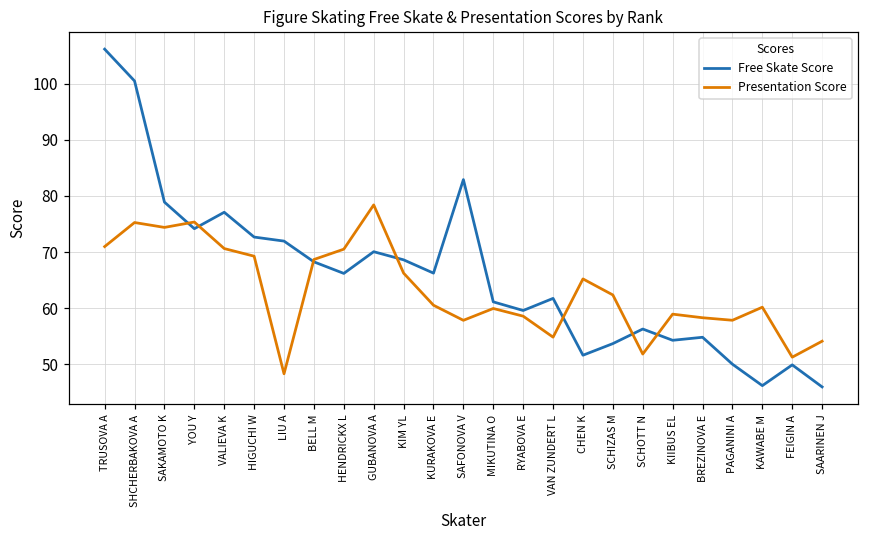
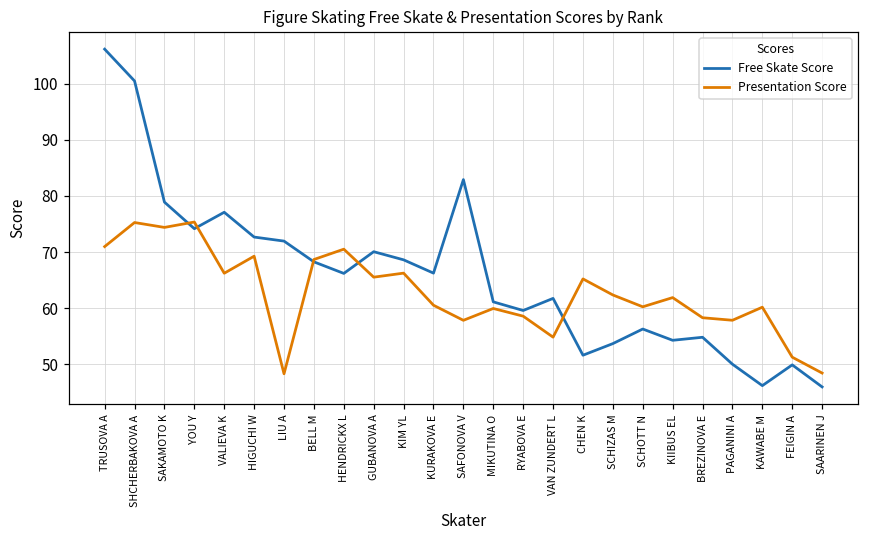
Presentation Score, VALIEVA K: 71 -> 66
Presentation Score, GUBANOVA A: 78 -> 66
Presentation Score, SCHOTT N: 52 -> 60
Presentation Score, KIIBUS EL: 59 -> 62
Presentation Score, SAARINEN J: 54 -> 48
